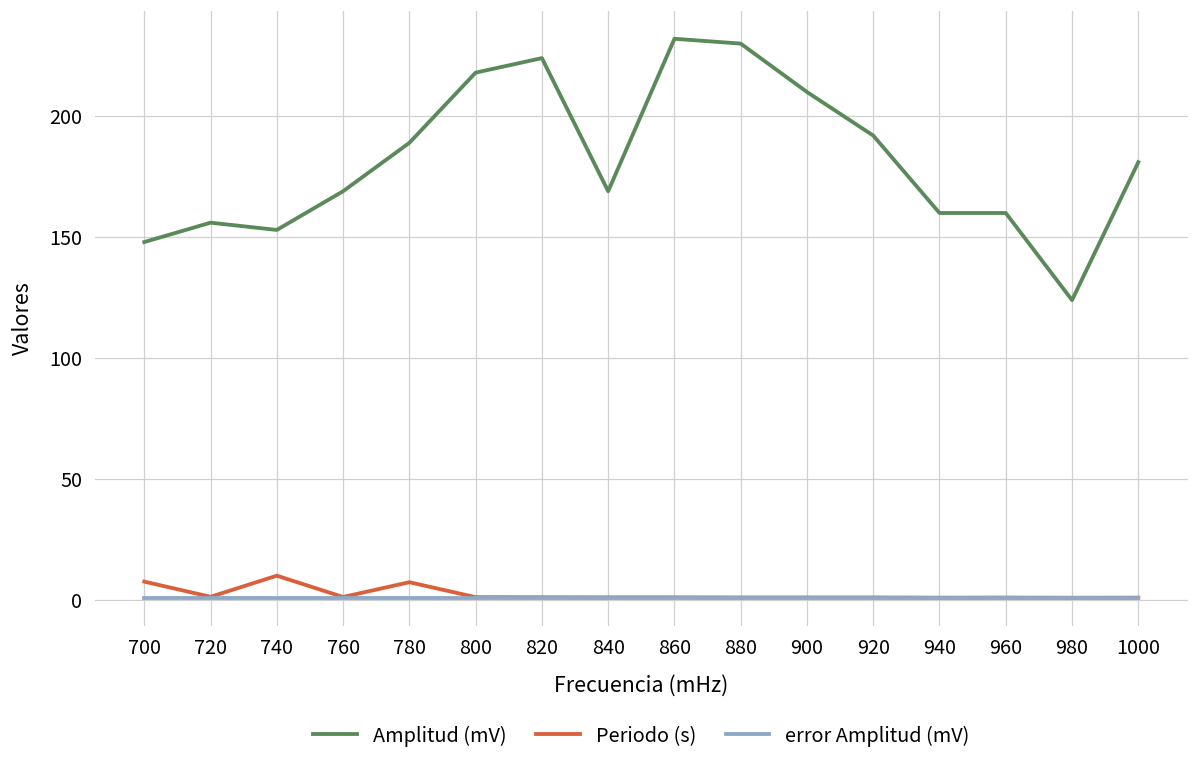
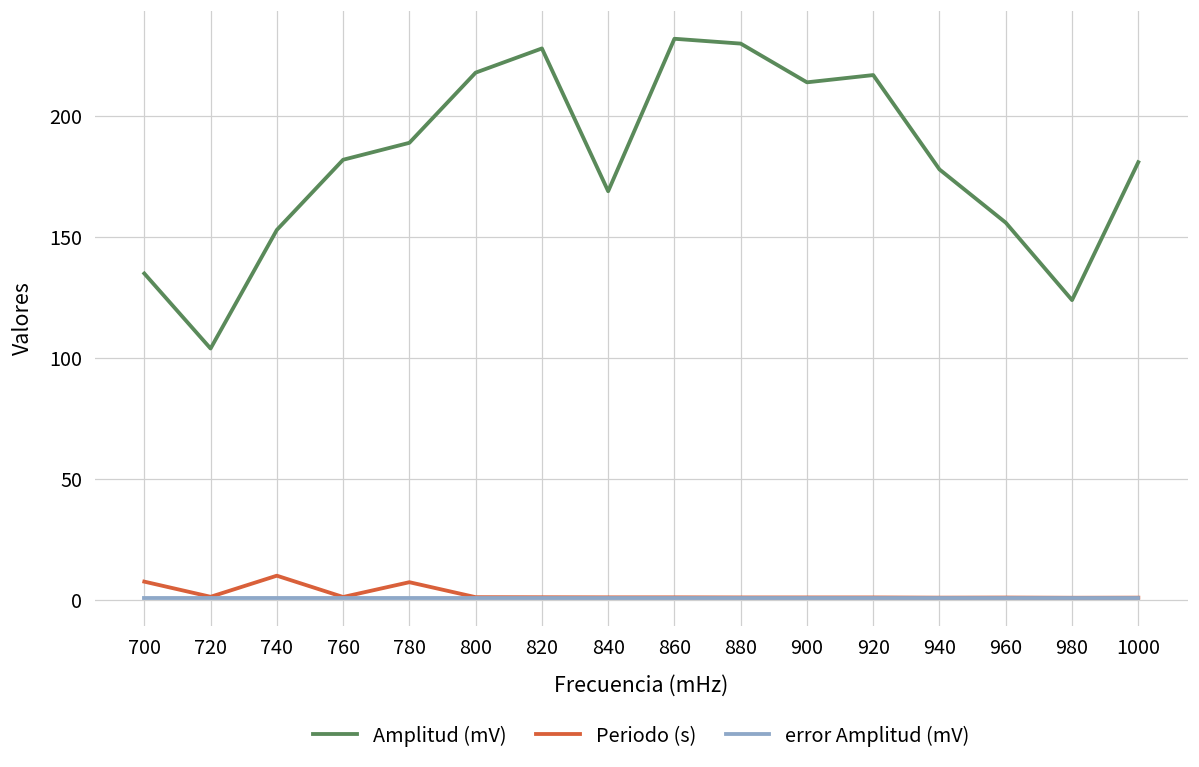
Amplitud (mV), 700: 148 -> 135
Amplitud (mV), 720: 156 -> 104
Amplitud (mV), 760: 169 -> 182
Amplitud (mV), 820: 224 -> 228
Amplitud (mV), 900: 210 -> 214
Amplitud (mV), 920: 192 -> 217
Amplitud (mV), 940: 160 -> 178
Amplitud (mV), 960: 160 -> 156
